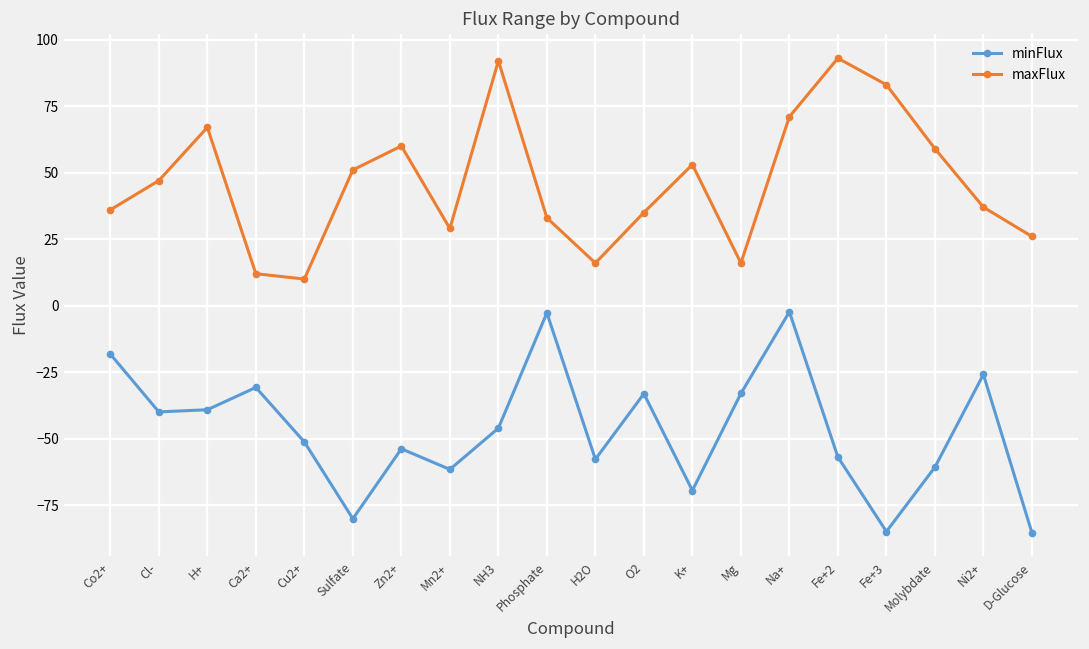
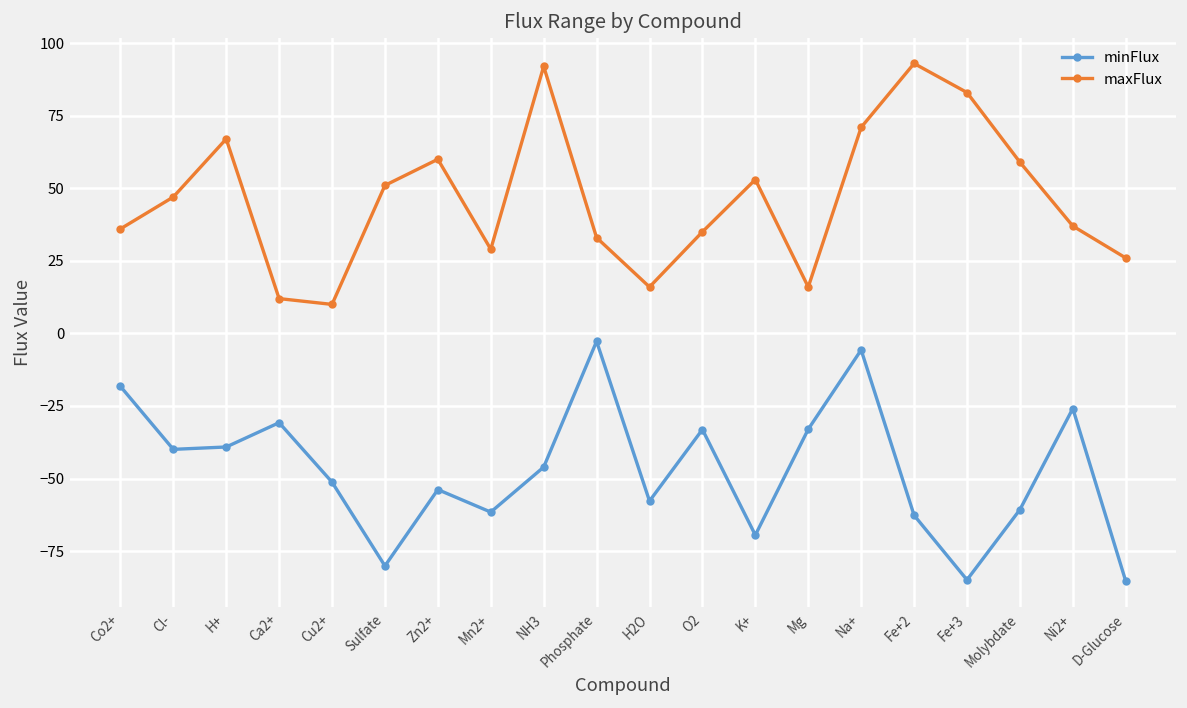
minFlux, Na+: -2 -> -6
minFlux, Fe+2: -57 -> -63
